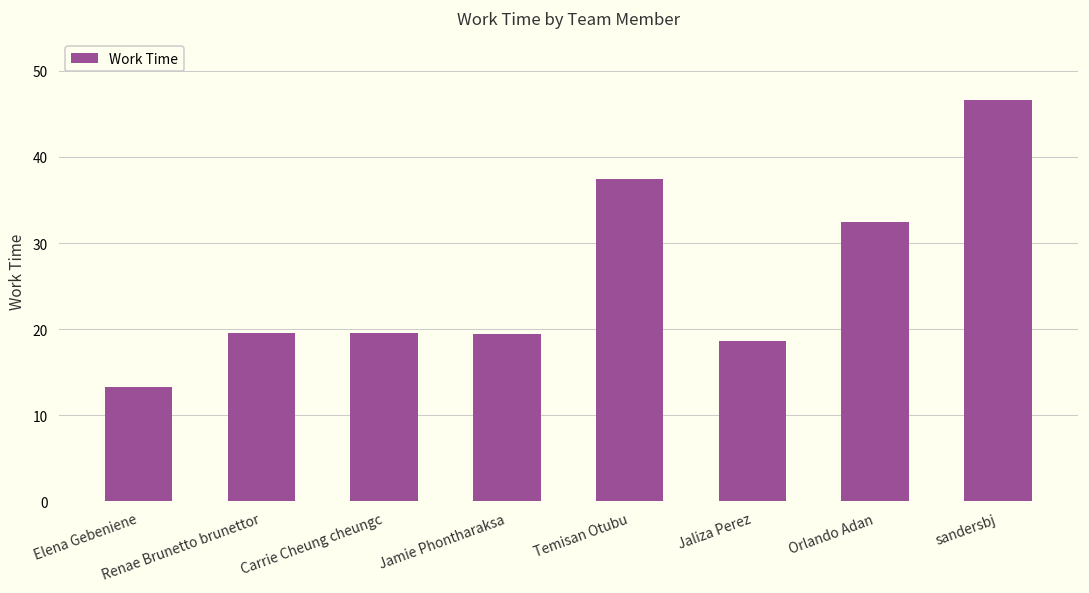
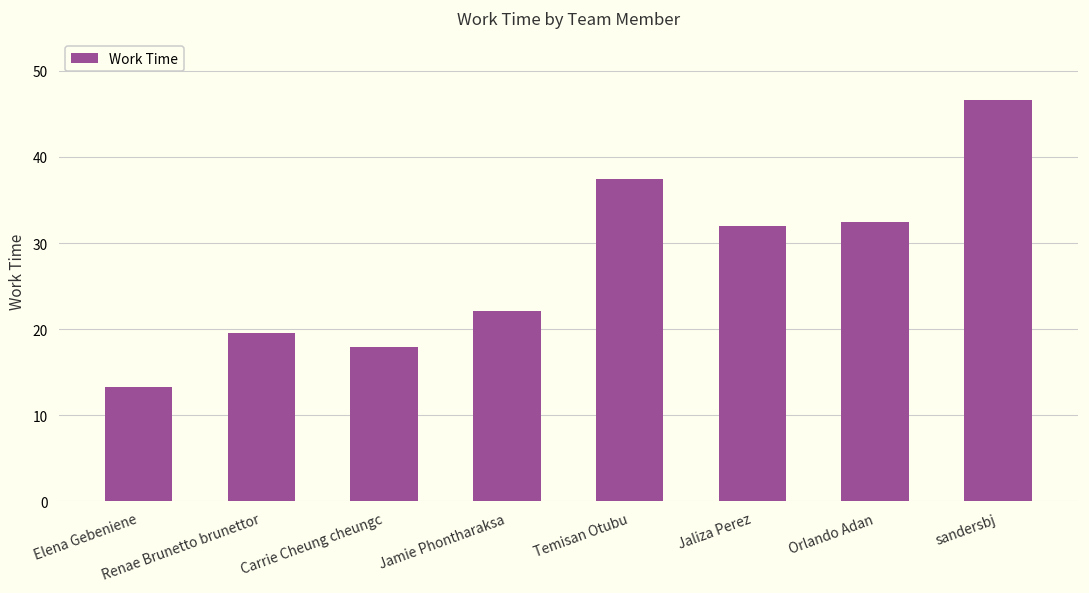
Carrie Cheung cheungc: 20 -> 18
Jamie Phontharaksa: 19 -> 22
Jaliza Perez: 19 -> 32
